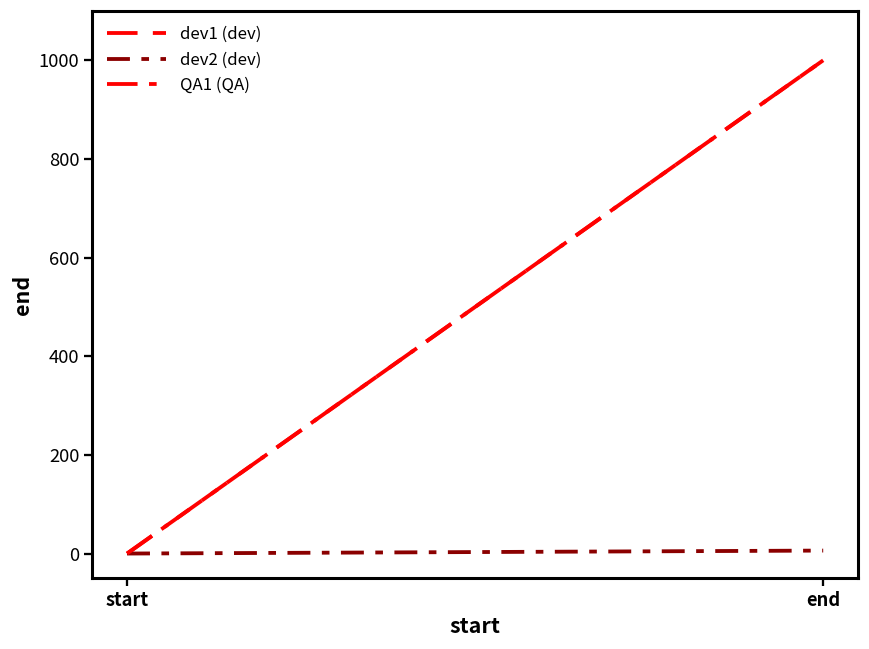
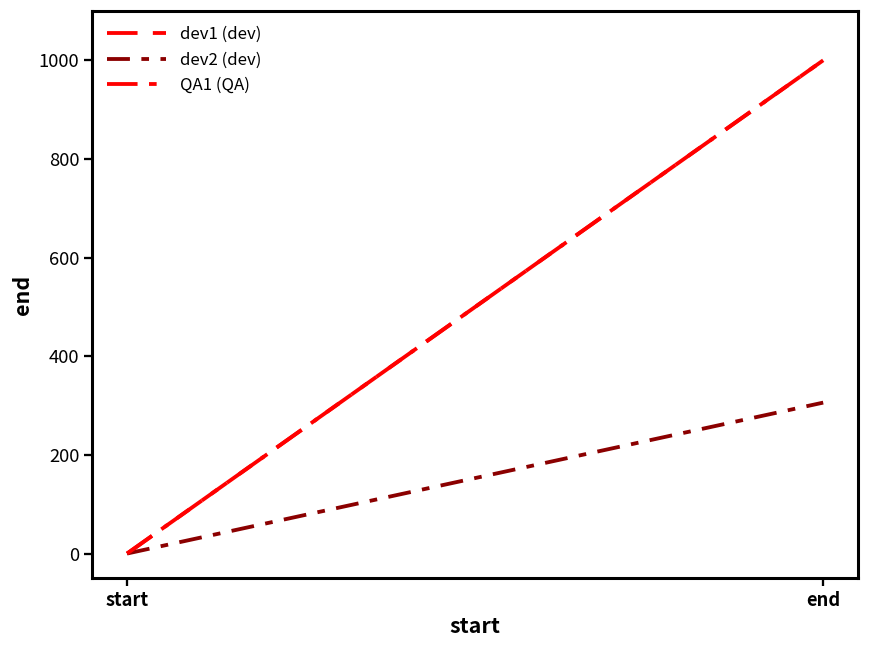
dev2 (dev), end: 10 -> 310
